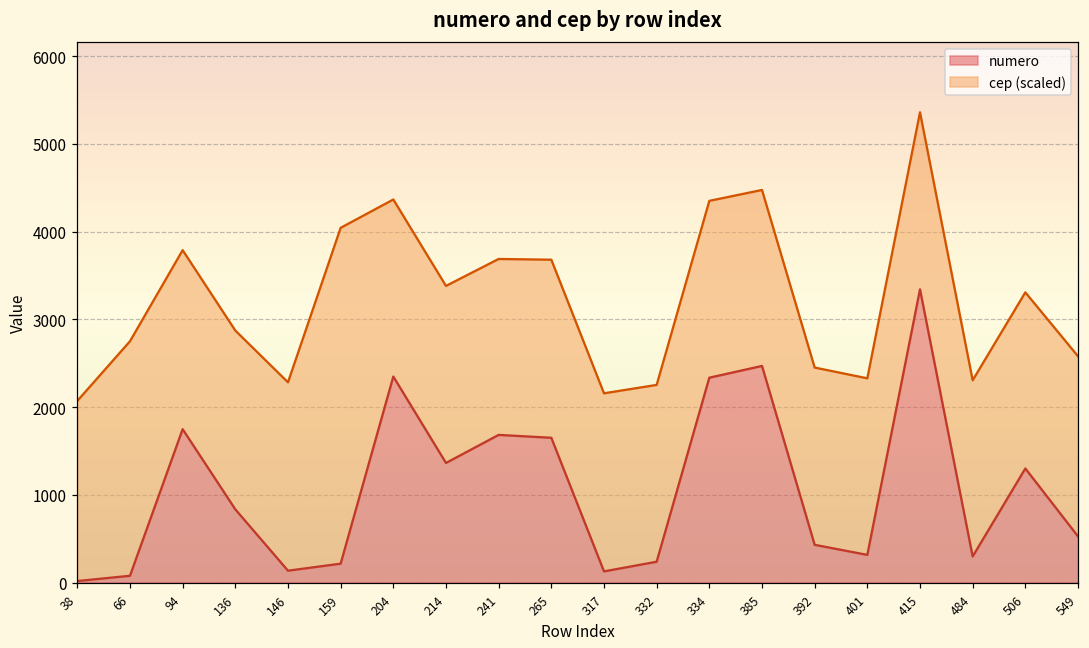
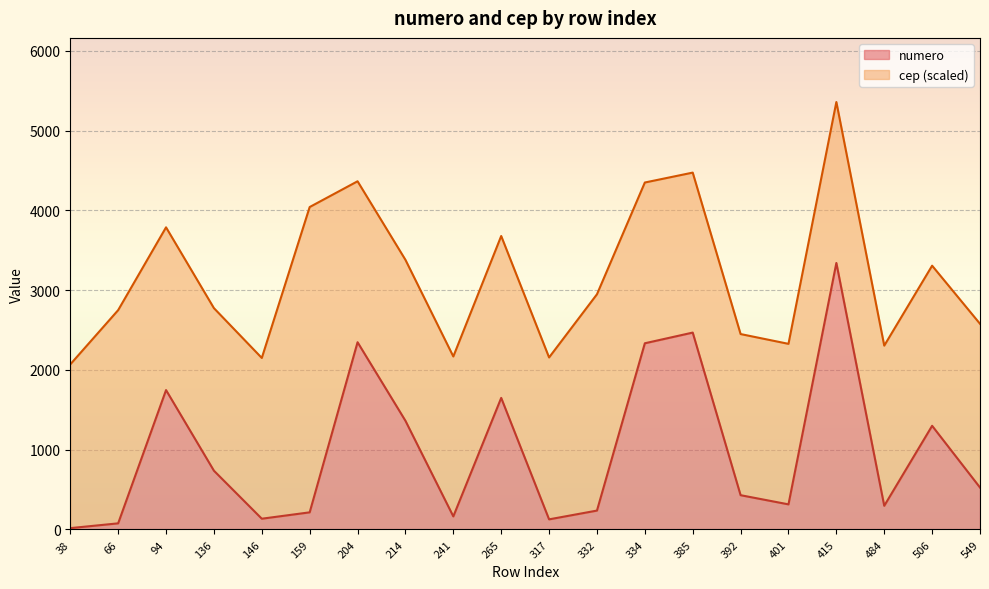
numero, 136: 800 -> 700
cep (scaled), 146: 2100 -> 2000
numero, 241: 1700 -> 200
cep (scaled), 332: 2000 -> 2700
